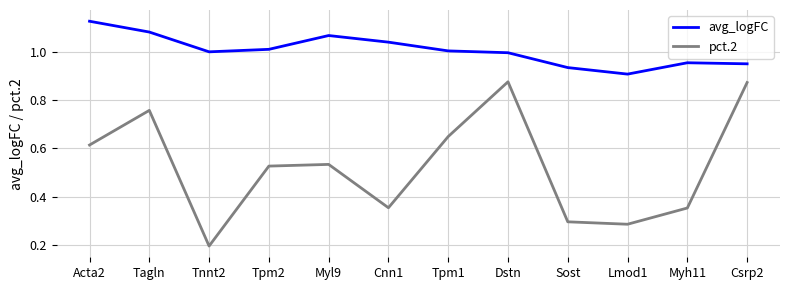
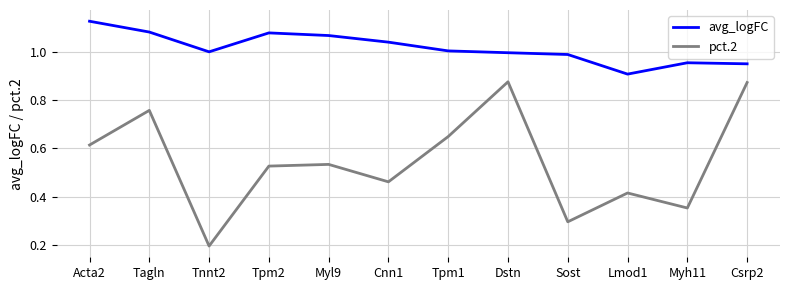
avg_logFC, Tpm2: 1.01 -> 1.08
pct.2, Cnn1: 0.36 -> 0.46
avg_logFC, Sost: 0.93 -> 0.99
pct.2, Lmod1: 0.29 -> 0.42
